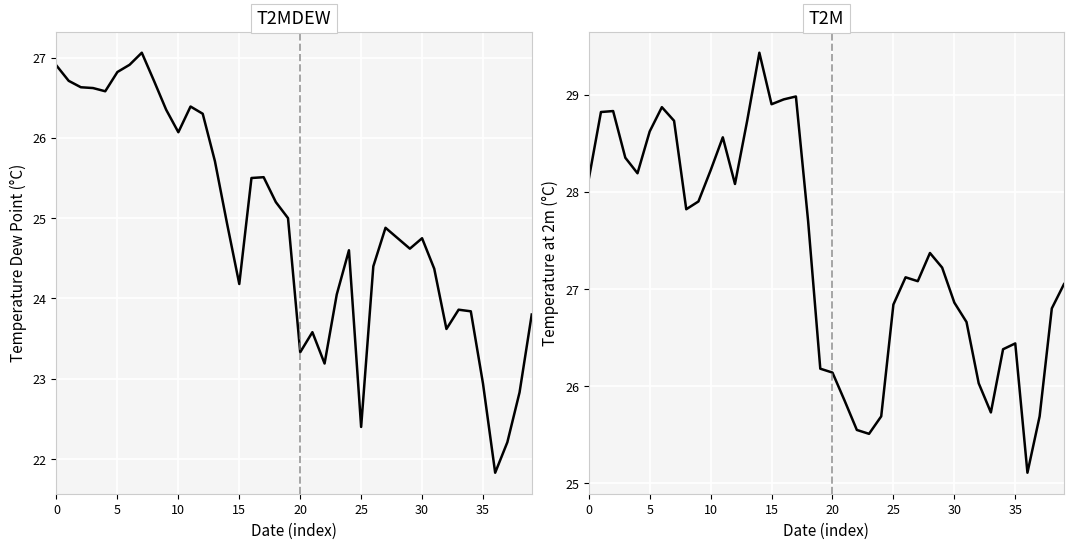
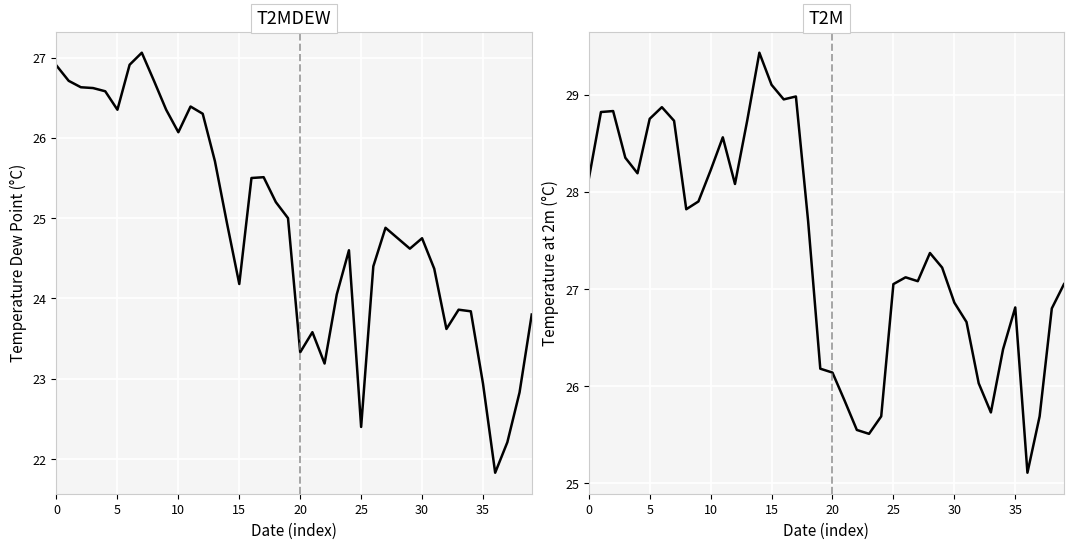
T2MDEW, 5: 26.8 -> 26.4
T2M, 5: 28.6 -> 28.8
T2M, 15: 28.9 -> 29.1
T2M, 25: 26.8 -> 27.1
T2M, 35: 26.4 -> 26.8
